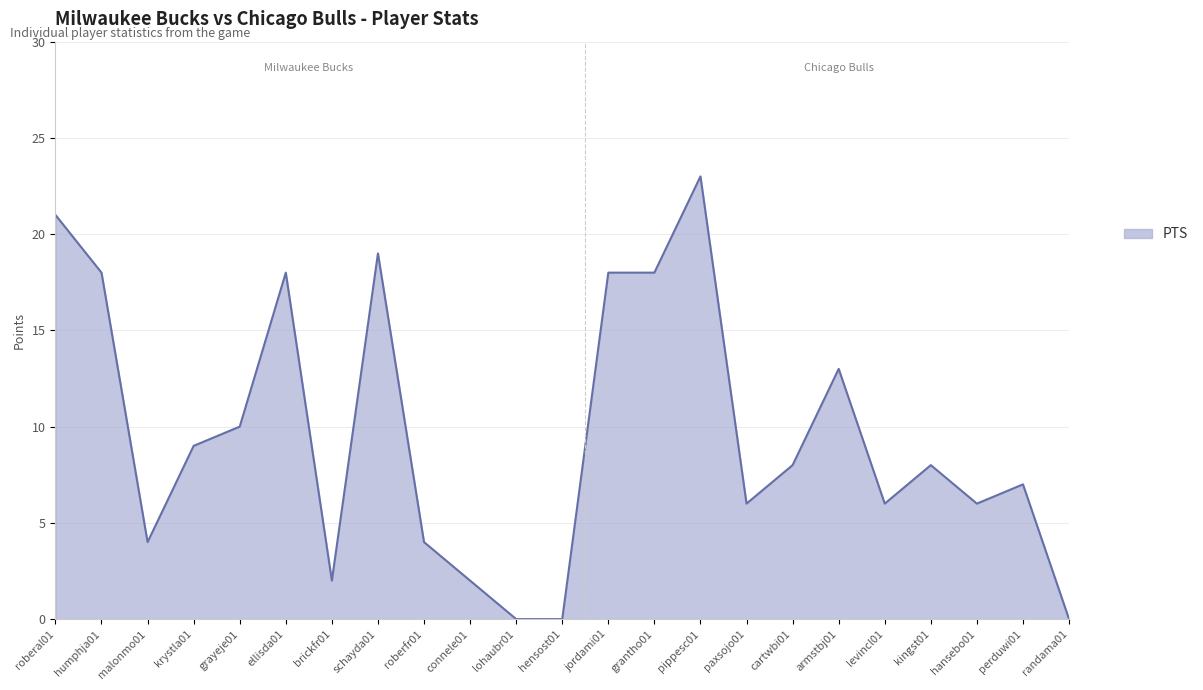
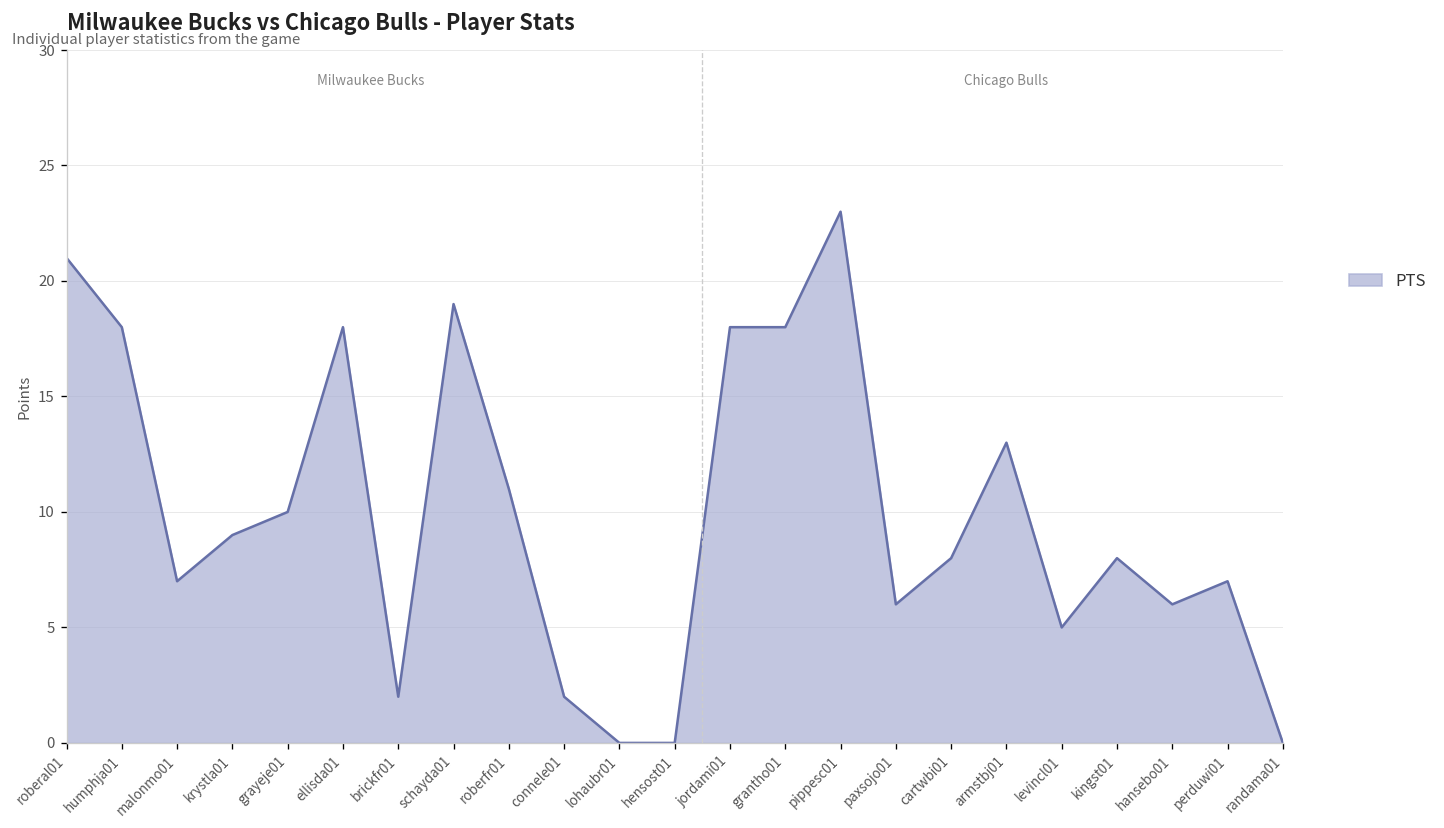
malonmo01: 4 -> 7
roberfr01: 4 -> 11
levincl01: 6 -> 5
